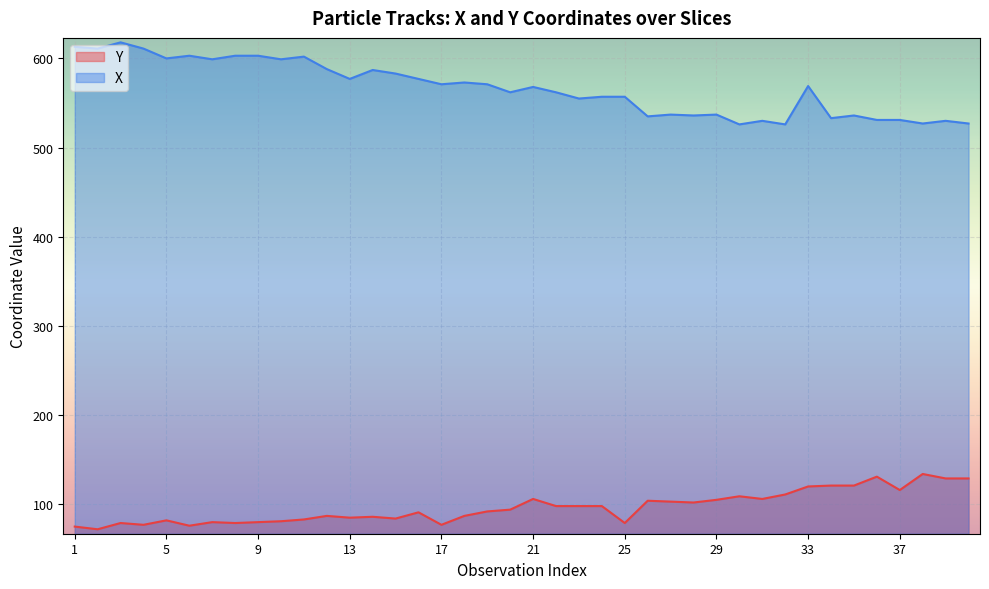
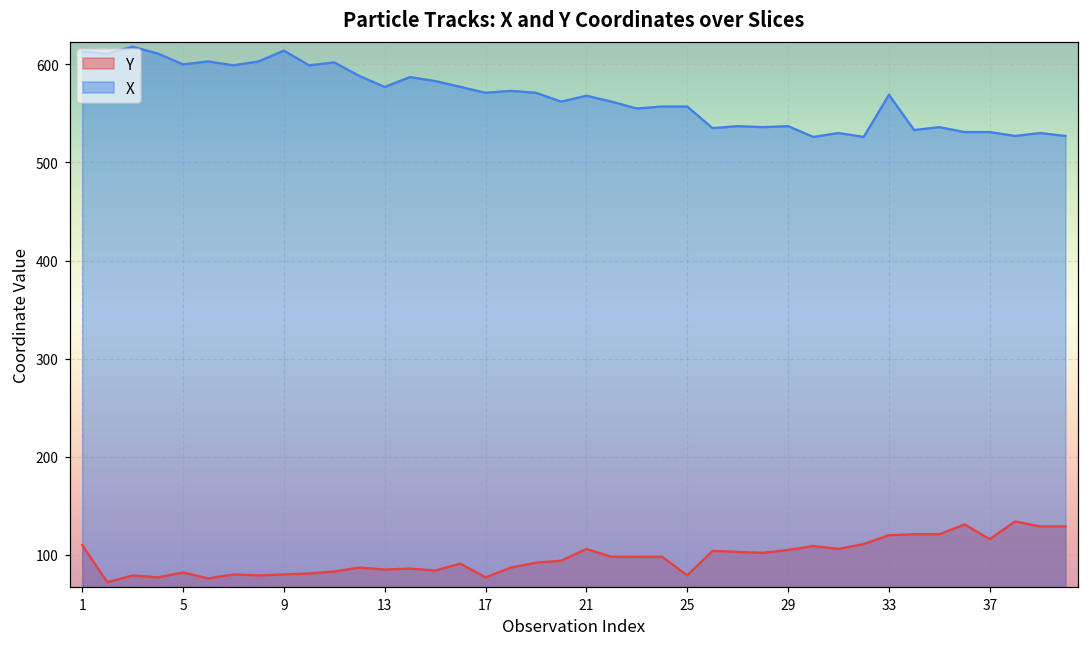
Y, 1: 80 -> 110
X, 9: 600 -> 610
